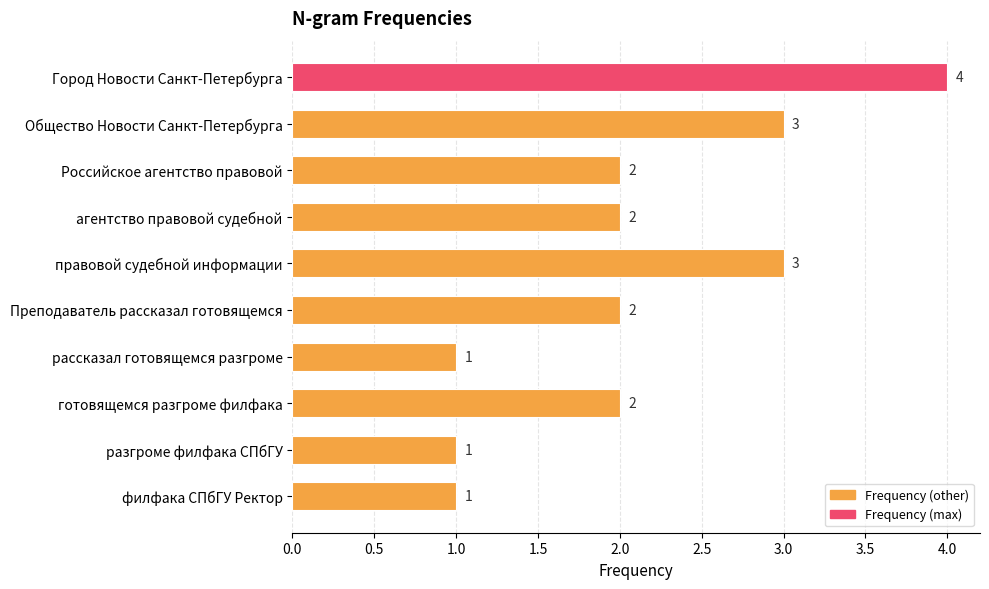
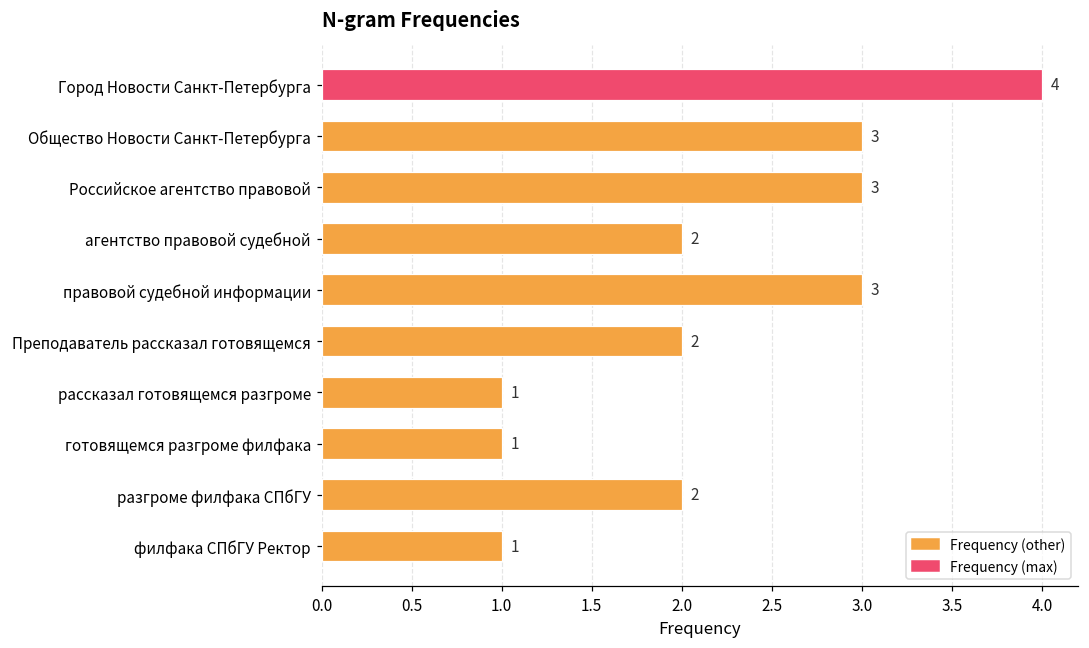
Российское агентство правовой: 2 -> 3
готовящемся разгроме филфака: 2 -> 1
разгроме филфака СПбГУ: 1 -> 2
